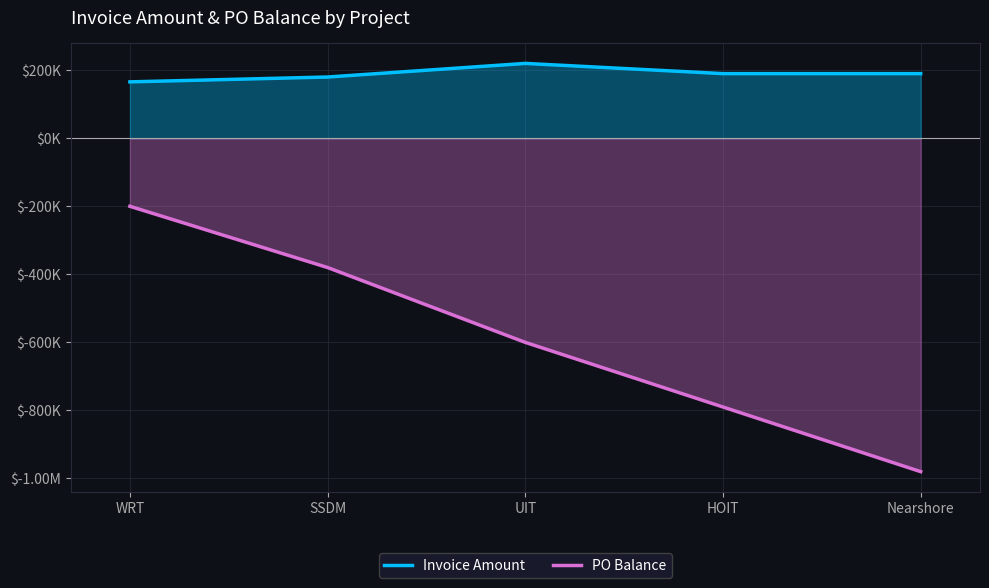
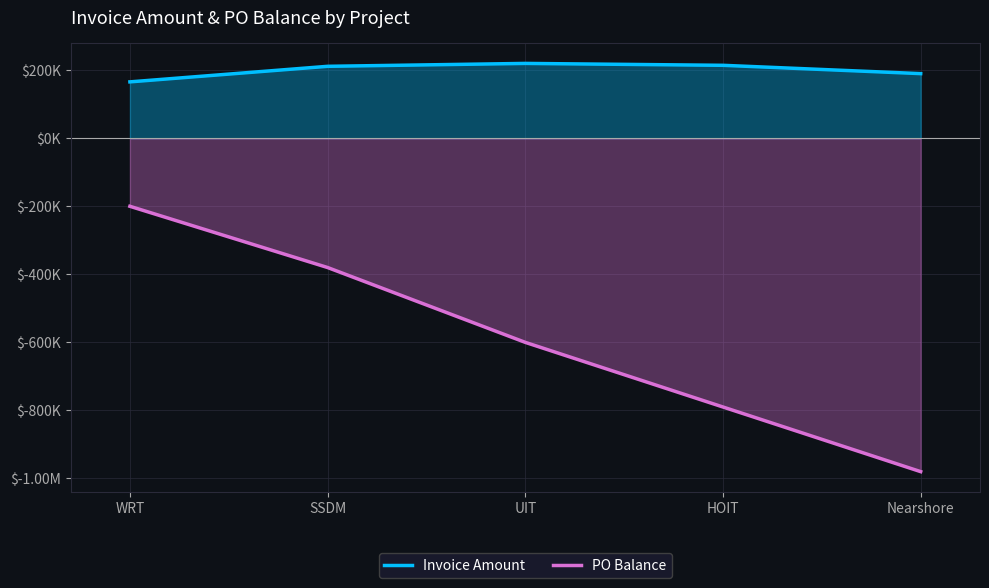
Invoice Amount, SSDM: $180000 -> $210000
Invoice Amount, HOIT: $190000 -> $210000
